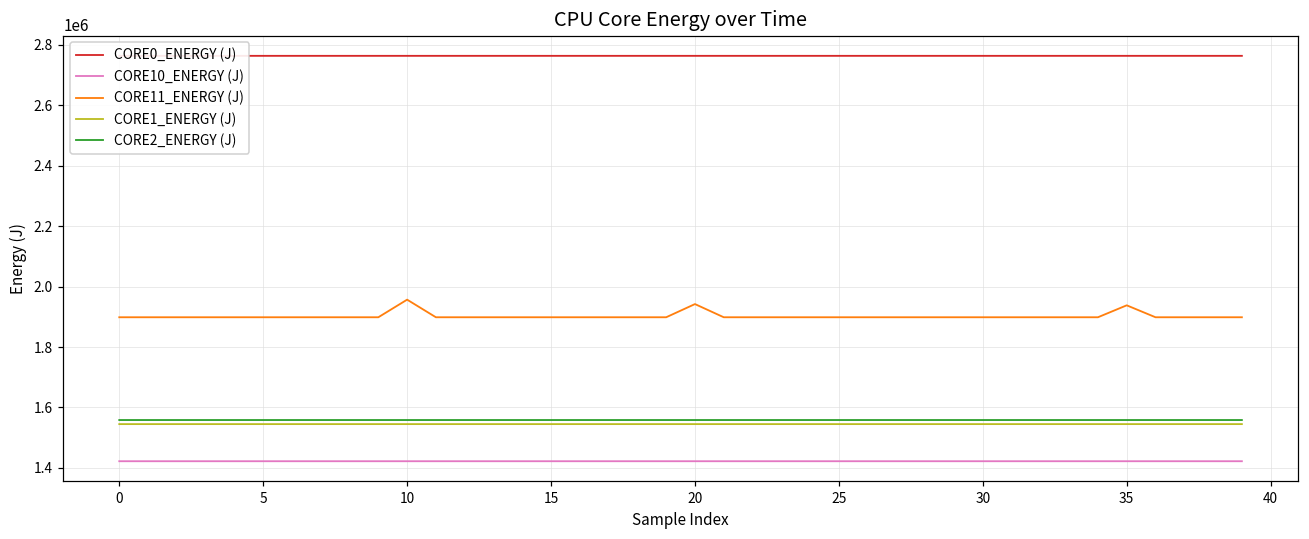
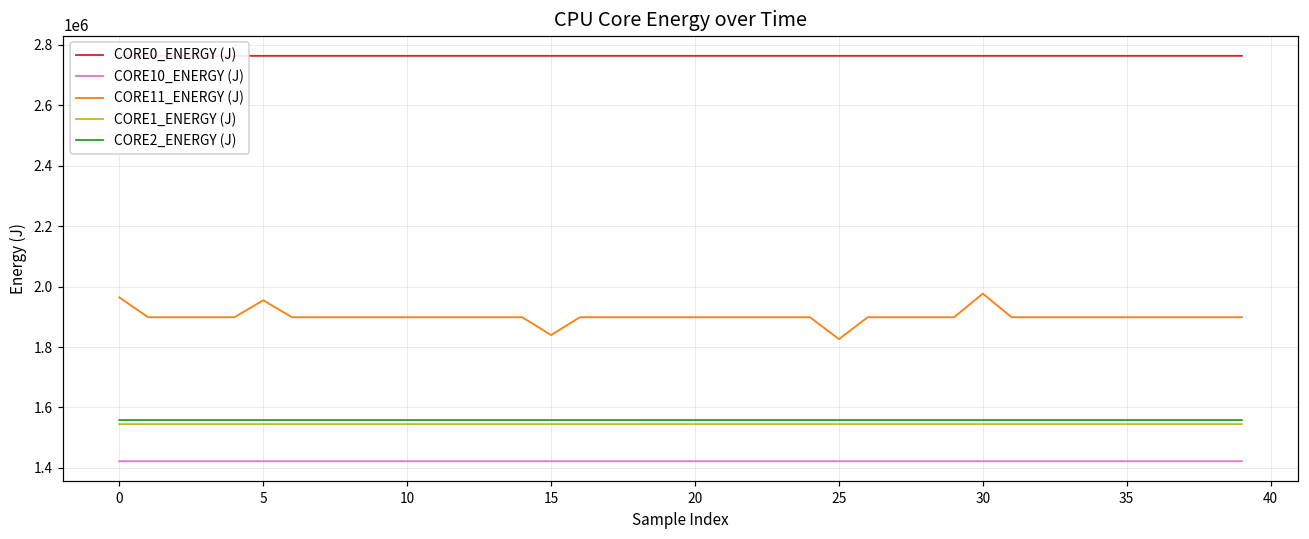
CORE11_ENERGY (J), 0: 1900000 -> 1960000
CORE11_ENERGY (J), 5: 1900000 -> 1950000
CORE11_ENERGY (J), 10: 1960000 -> 1900000
CORE11_ENERGY (J), 15: 1900000 -> 1840000
CORE11_ENERGY (J), 20: 1940000 -> 1900000
CORE11_ENERGY (J), 25: 1900000 -> 1830000
CORE11_ENERGY (J), 30: 1900000 -> 1980000
CORE11_ENERGY (J), 35: 1940000 -> 1900000
